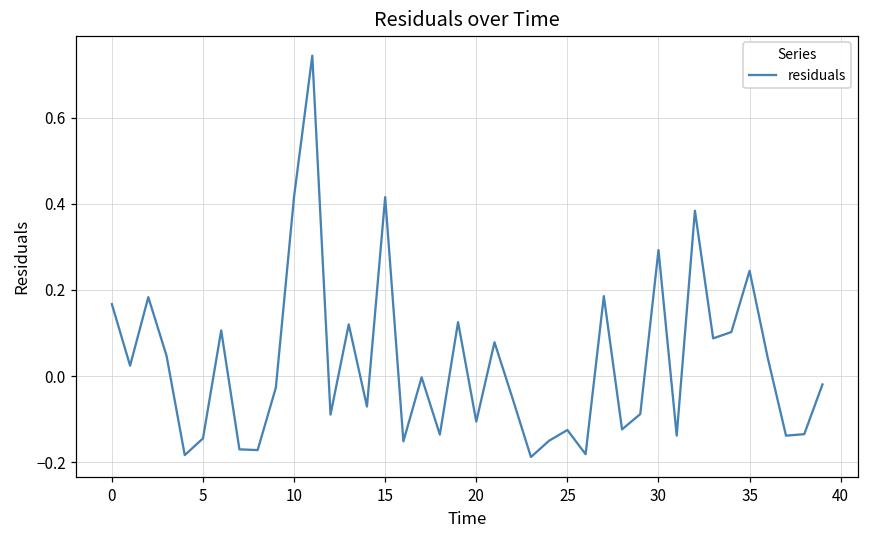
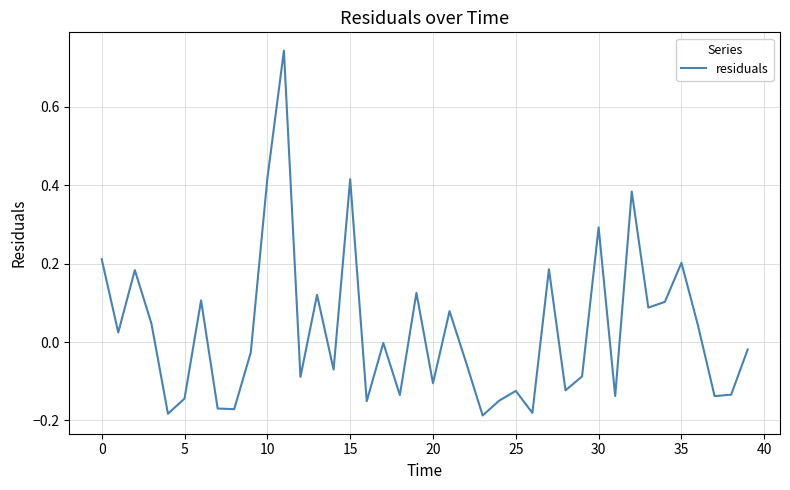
0: 0.17 -> 0.21
35: 0.24 -> 0.20
